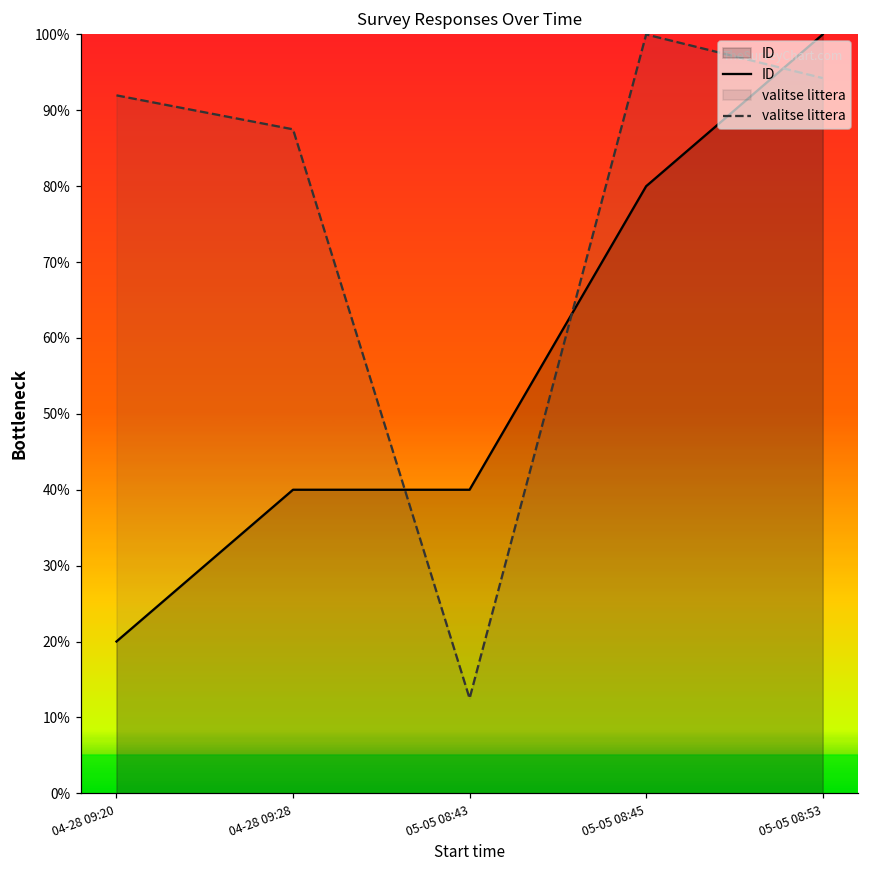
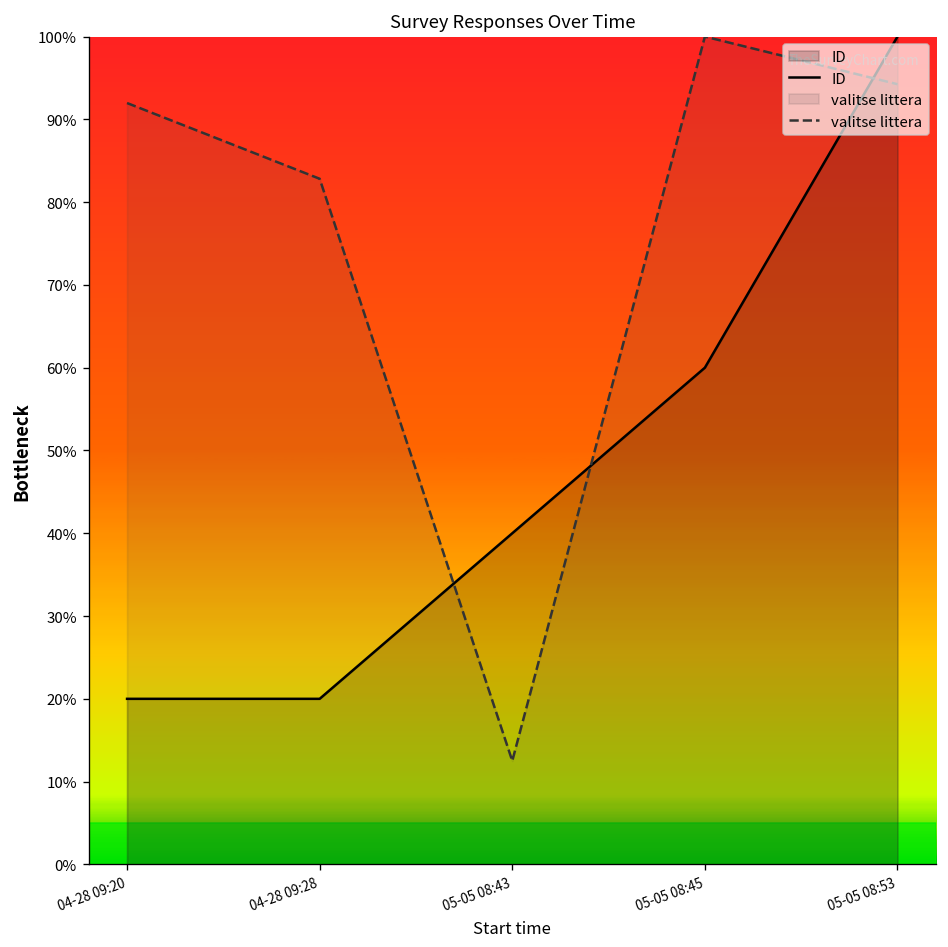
ID, 04-28 09:28: 40% -> 20%
valitse littera, 04-28 09:28: 88% -> 83%
ID, 05-05 08:45: 80% -> 60%
